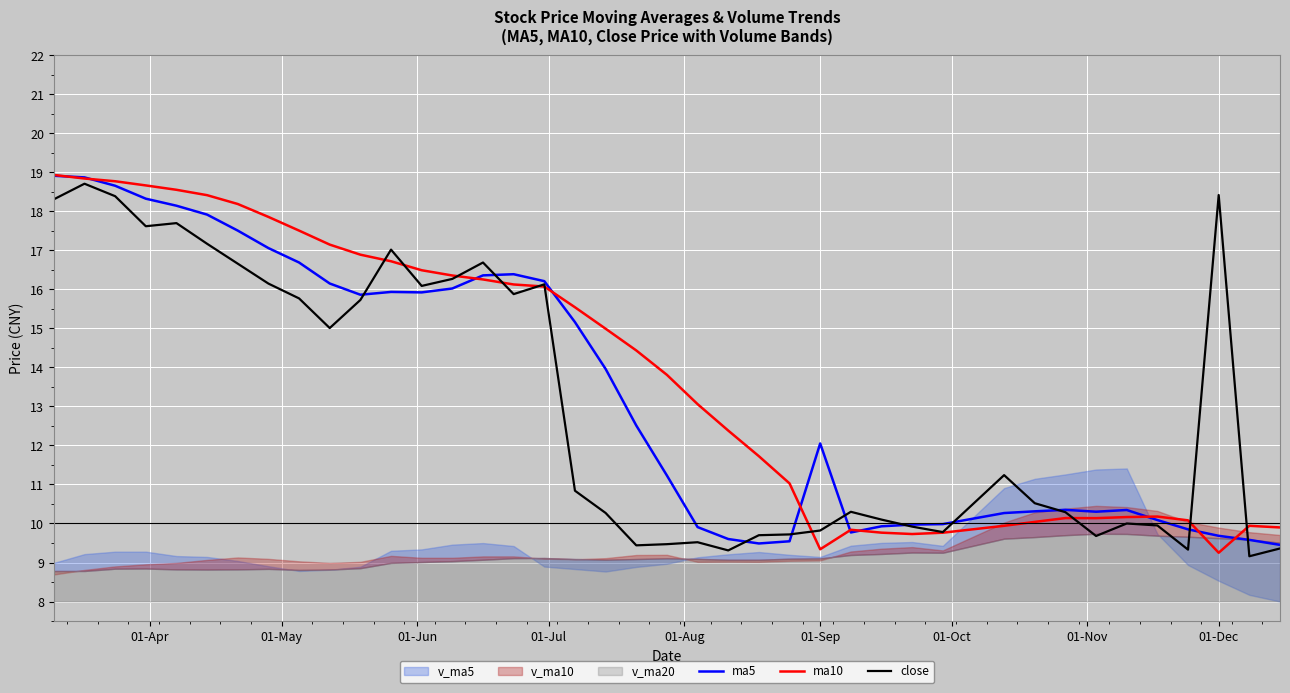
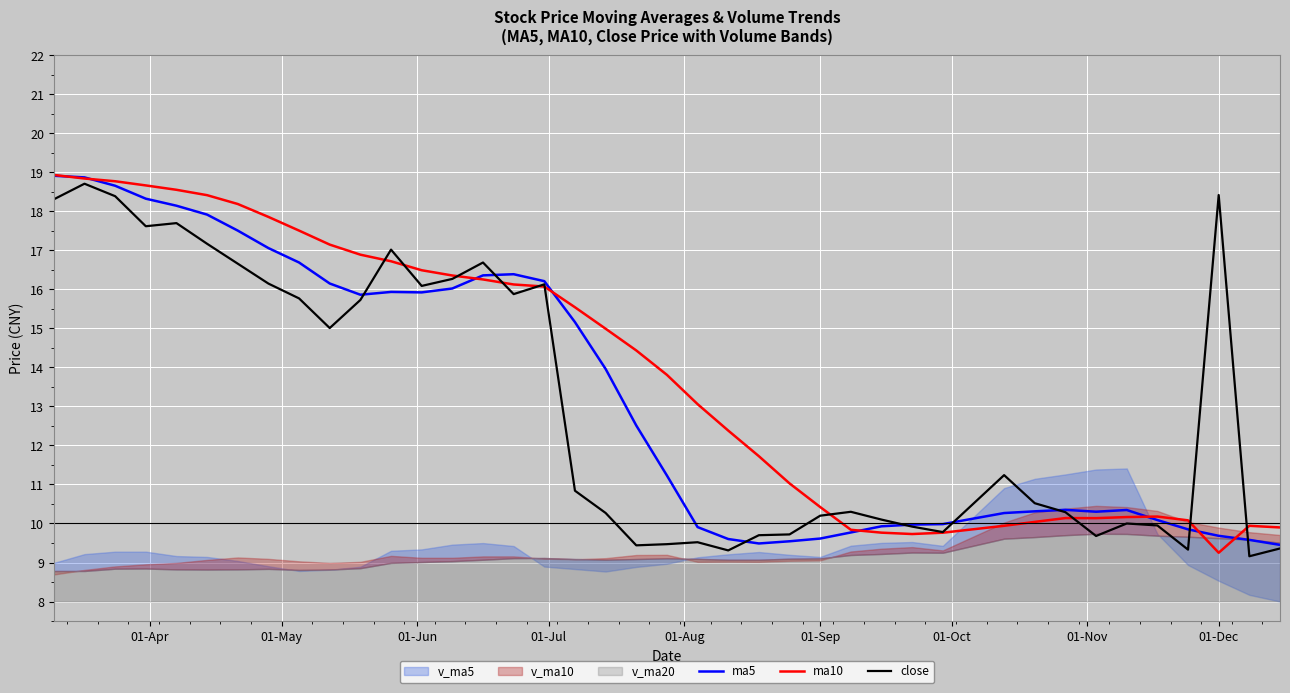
ma5, 01-Sep: 12.1 -> 9.6
ma10, 01-Sep: 9.3 -> 10.4
close, 01-Sep: 9.8 -> 10.2
